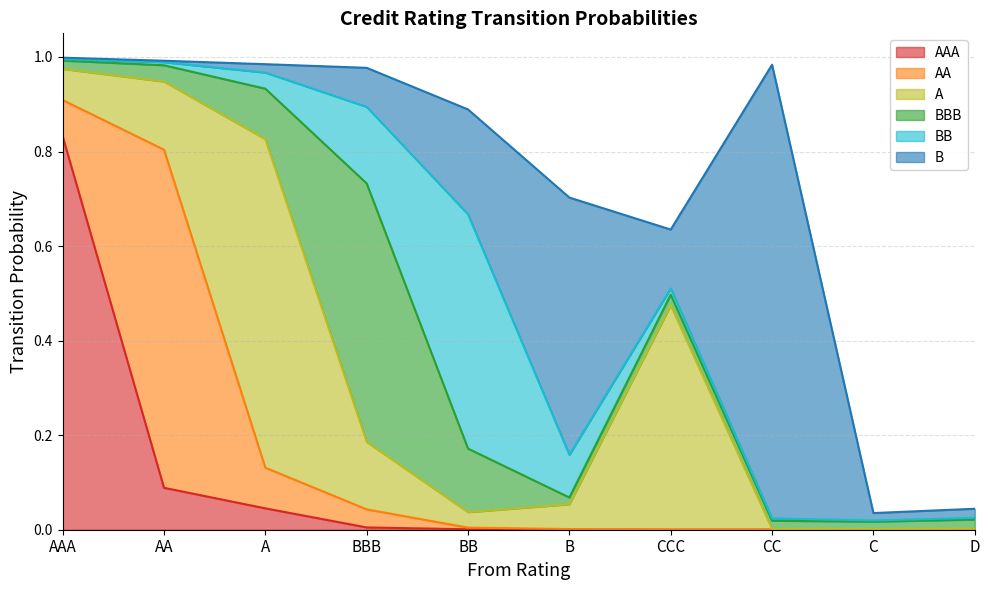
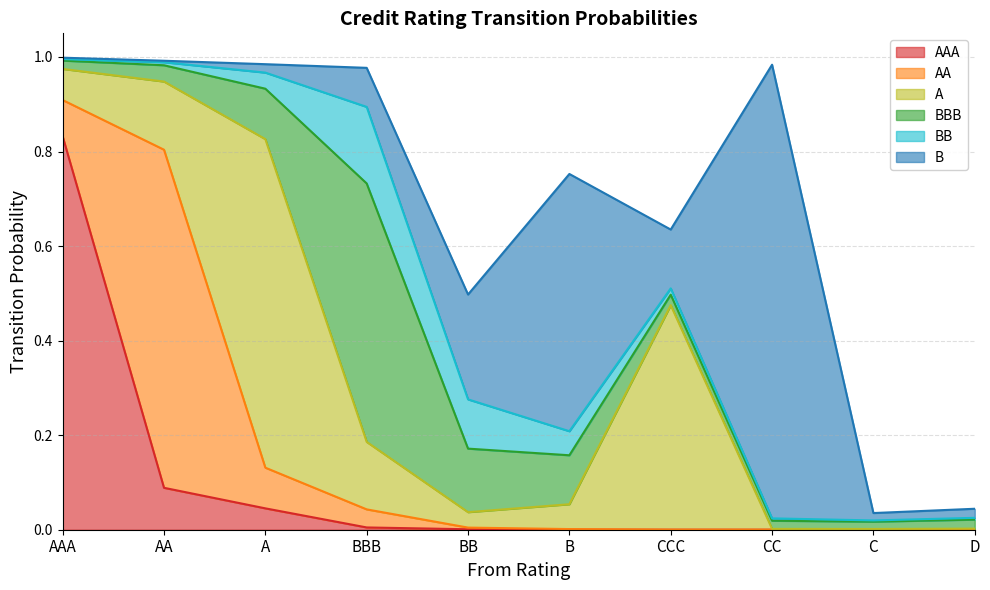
BB, BB: 0.50 -> 0.10
BBB, B: 0.01 -> 0.10
BB, B: 0.09 -> 0.05
